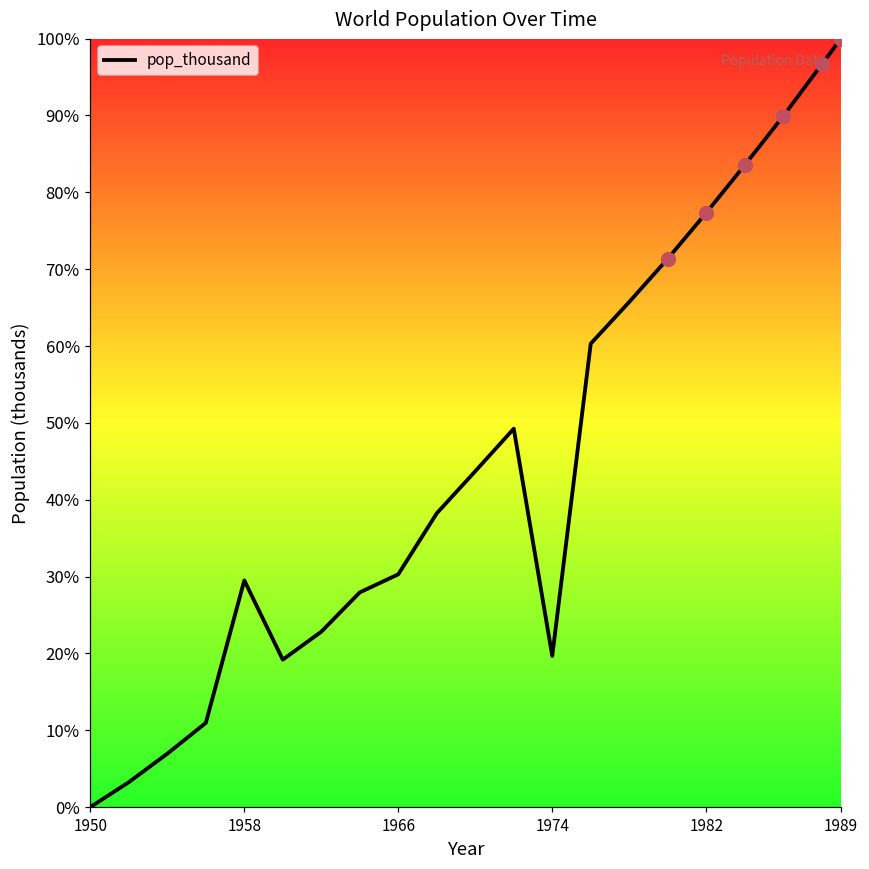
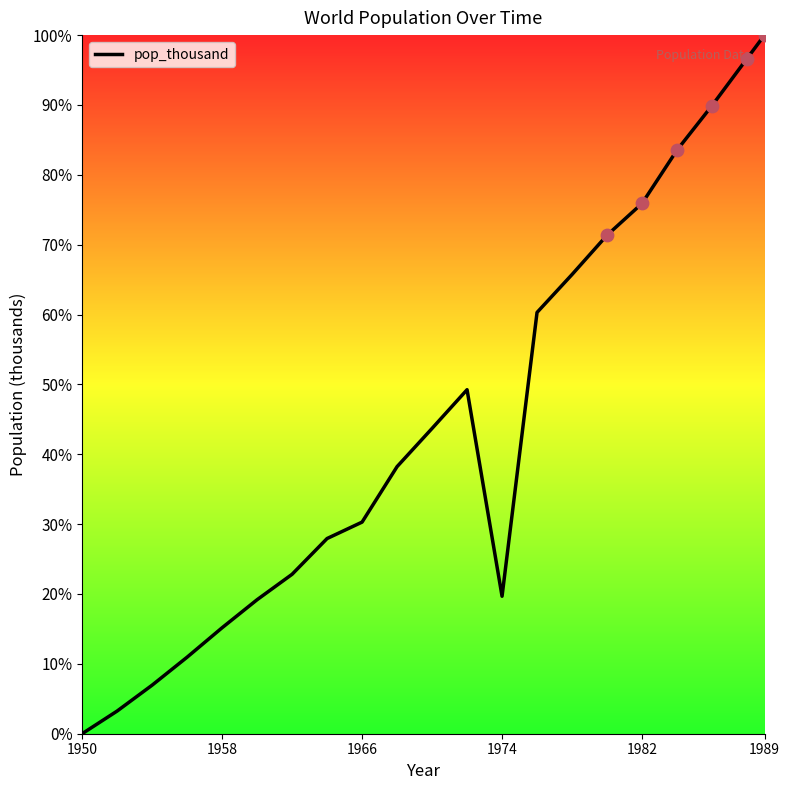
pop_thousand, 1958: 29% -> 15%
pop_thousand, 1982: 77% -> 76%
